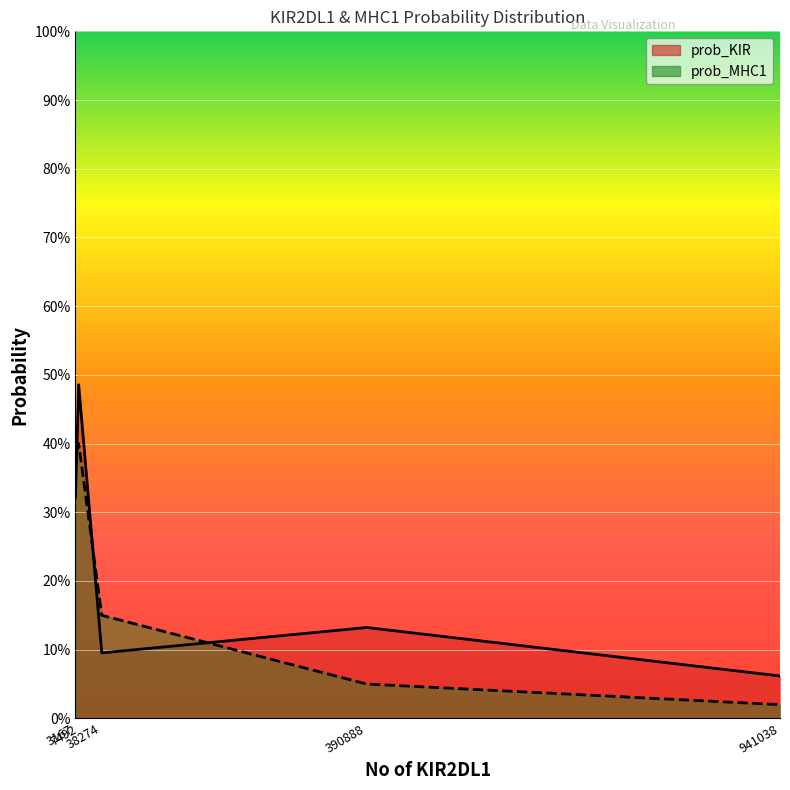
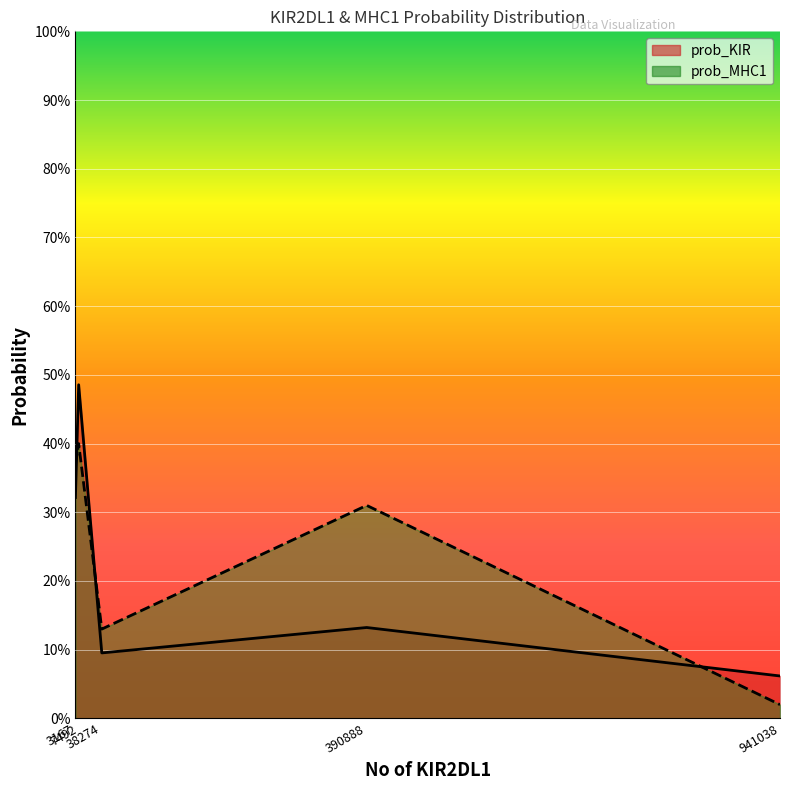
prob_MHC1, 38274: 15% -> 13%
prob_MHC1, 390888: 5% -> 31%
